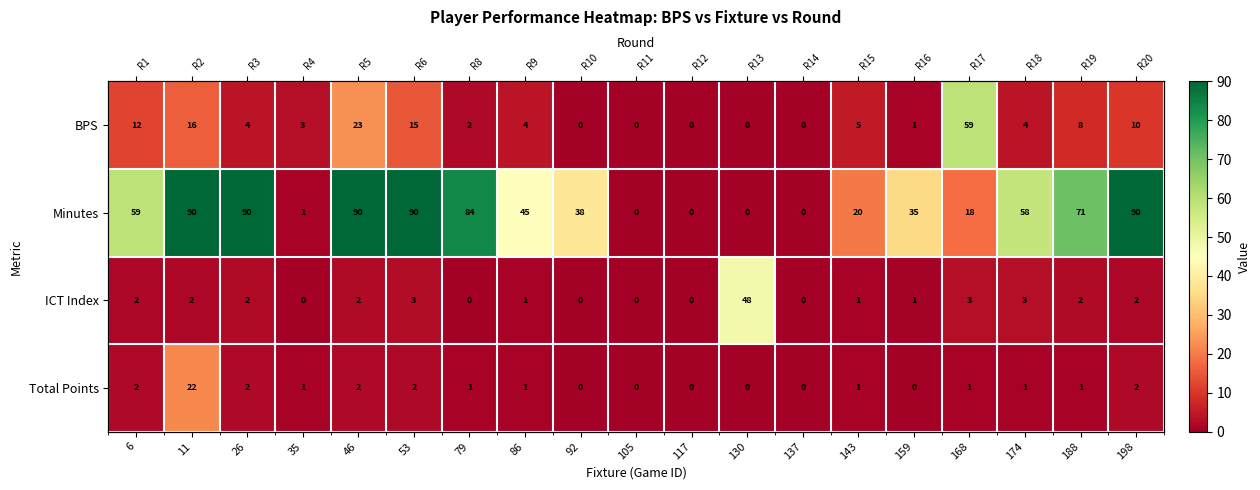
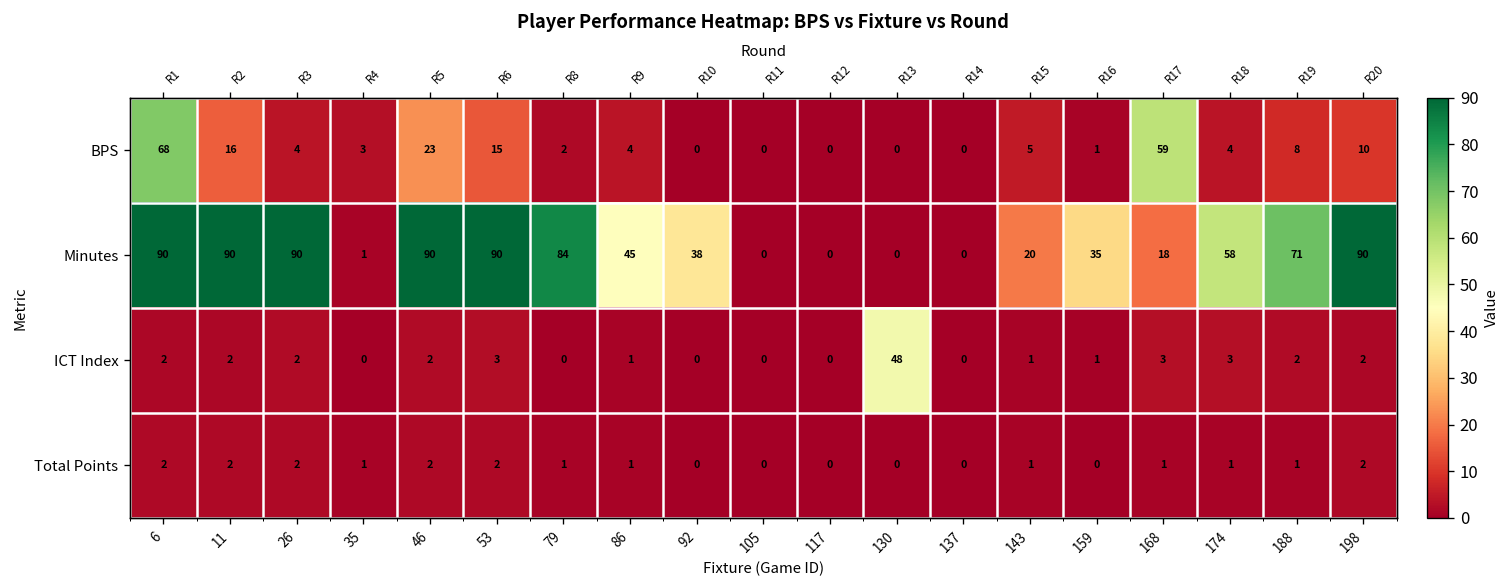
BPS, 6: 12 -> 68
Minutes, 6: 59 -> 90
Total Points, 11: 22 -> 2
